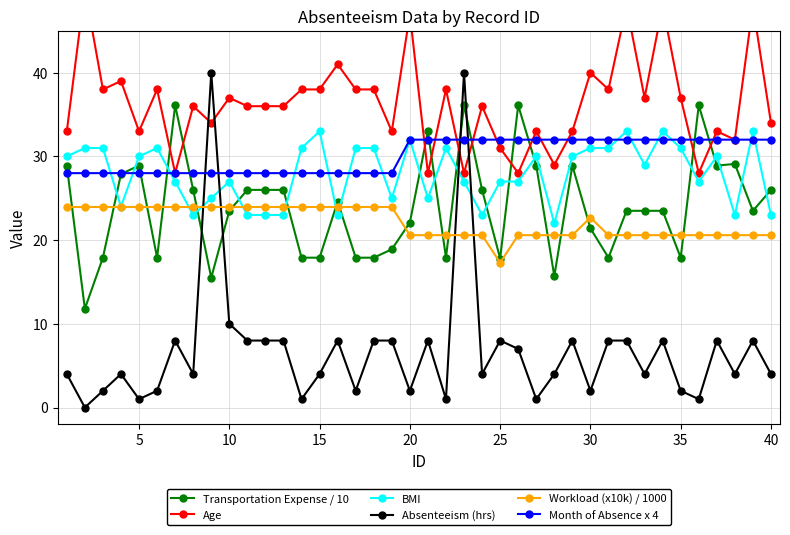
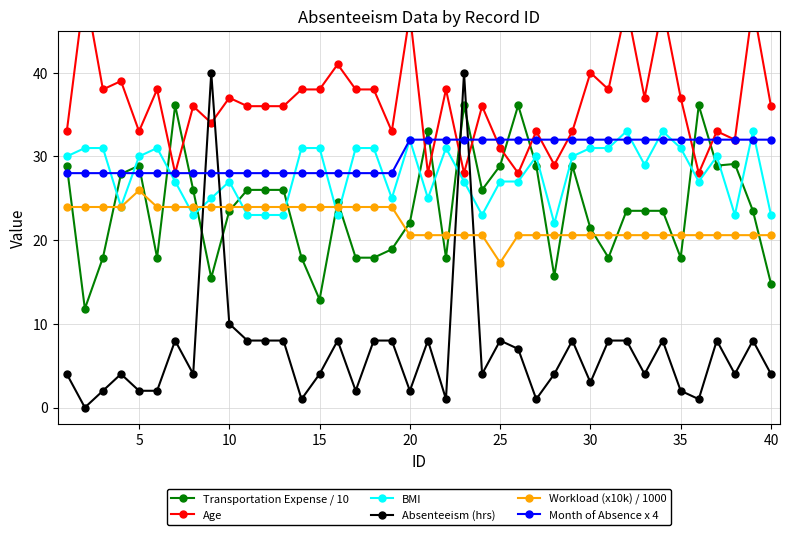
Absenteeism (hrs), 5: 1 -> 2
Workload (x10k) / 1000, 5: 24 -> 26
Transportation Expense / 10, 15: 18 -> 13
BMI, 15: 33 -> 31
Transportation Expense / 10, 25: 18 -> 29
Absenteeism (hrs), 30: 2 -> 3
Workload (x10k) / 1000, 30: 23 -> 21
Transportation Expense / 10, 40: 26 -> 15
Age, 40: 34 -> 36
